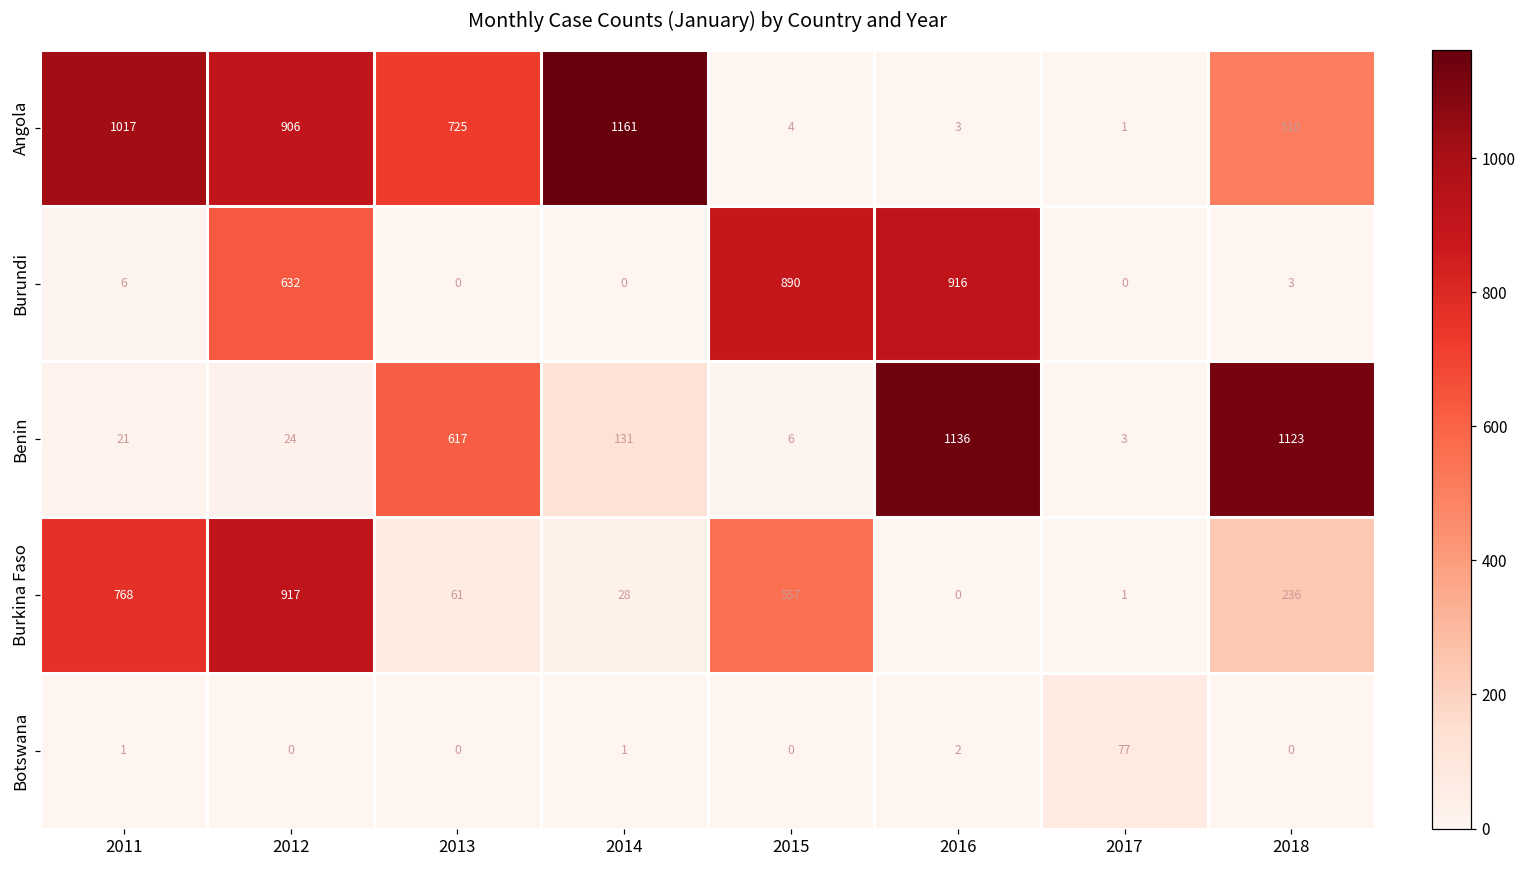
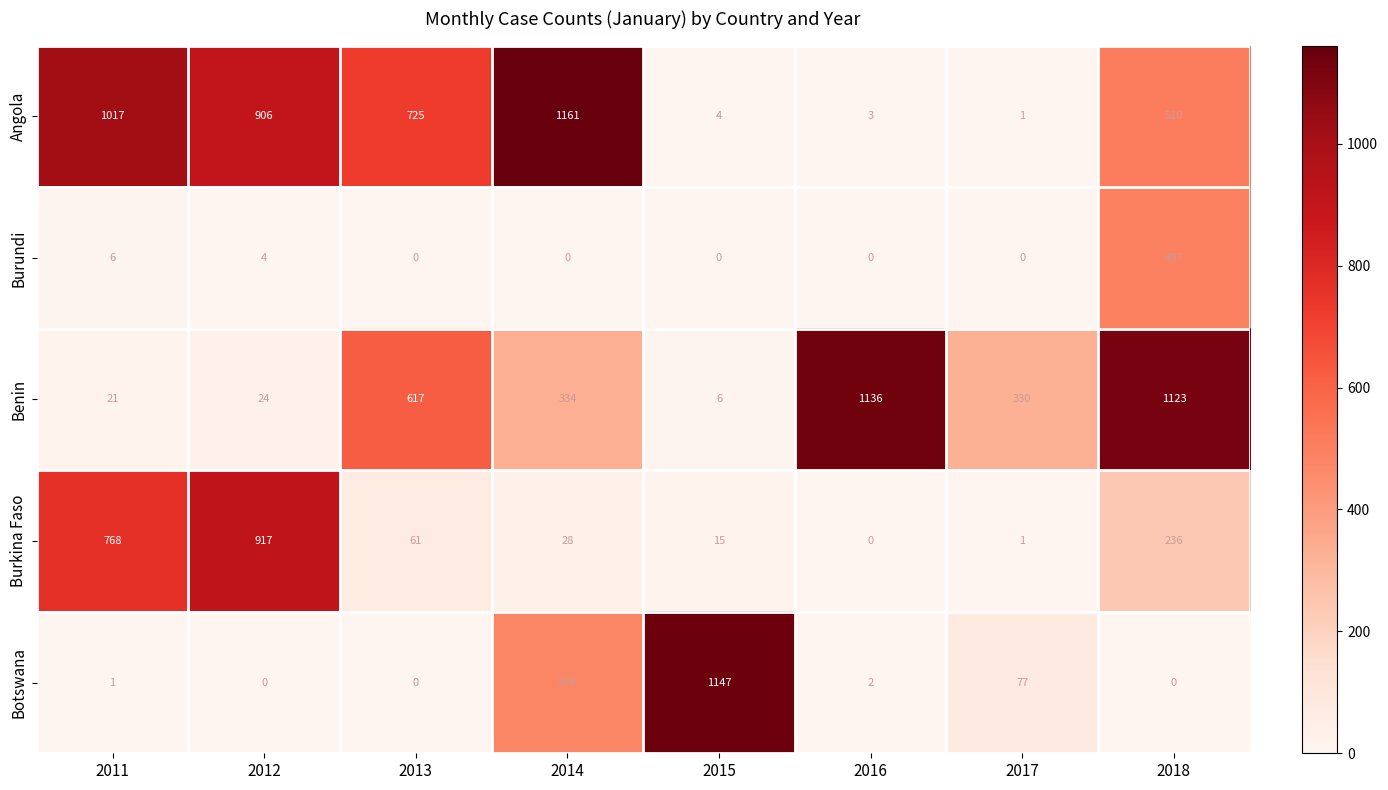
Burundi, 2012: 632 -> 4
Burundi, 2015: 890 -> 0
Burundi, 2016: 916 -> 0
Burundi, 2018: 3 -> 497
Benin, 2014: 131 -> 334
Benin, 2017: 3 -> 330
Burkina Faso, 2015: 557 -> 15
Botswana, 2014: 1 -> 479
Botswana, 2015: 0 -> 1147
